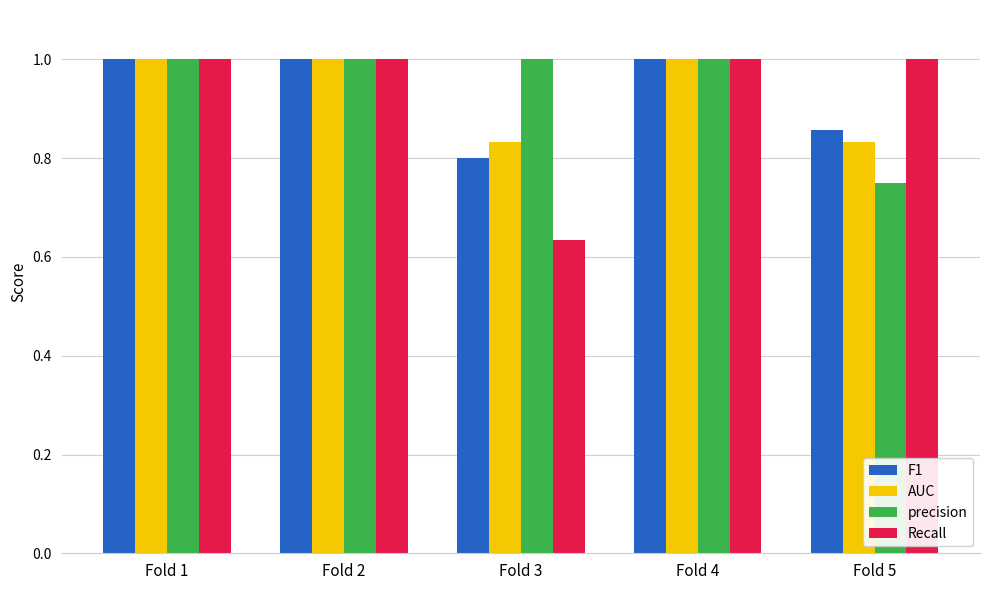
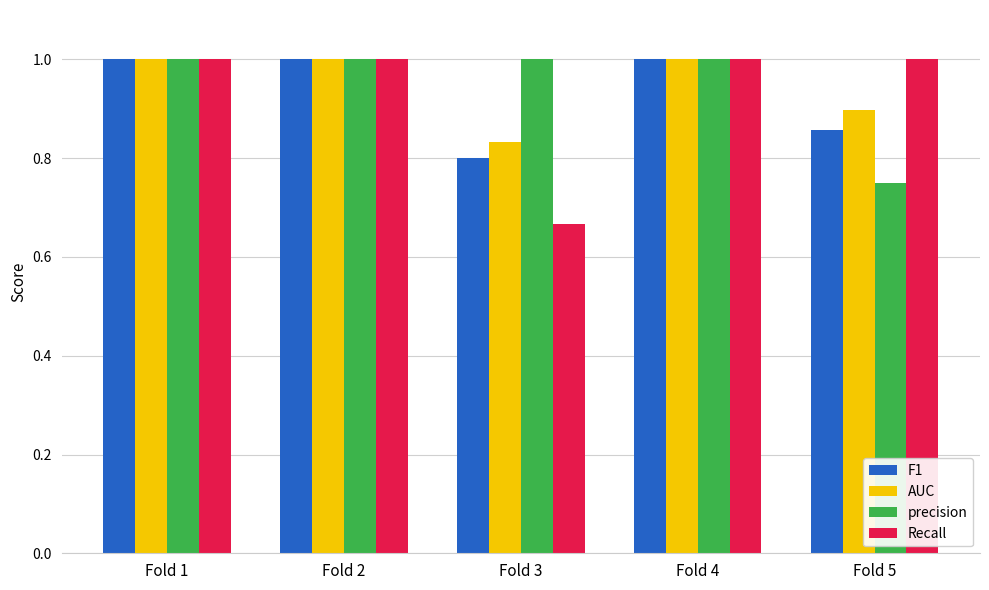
Recall, Fold 3: 0.63 -> 0.67
AUC, Fold 5: 0.83 -> 0.90
